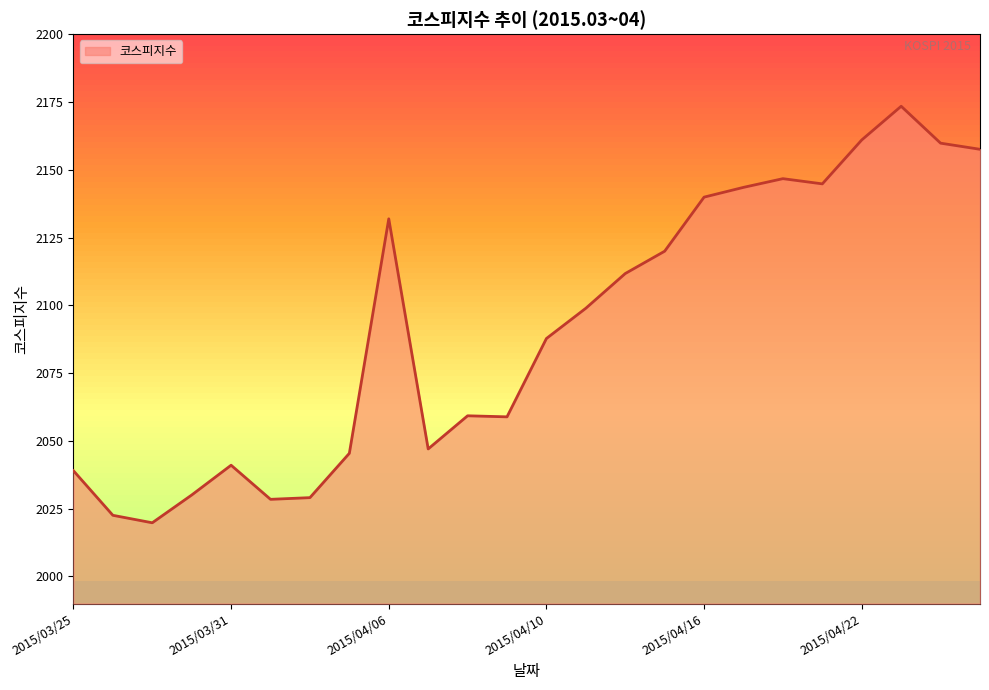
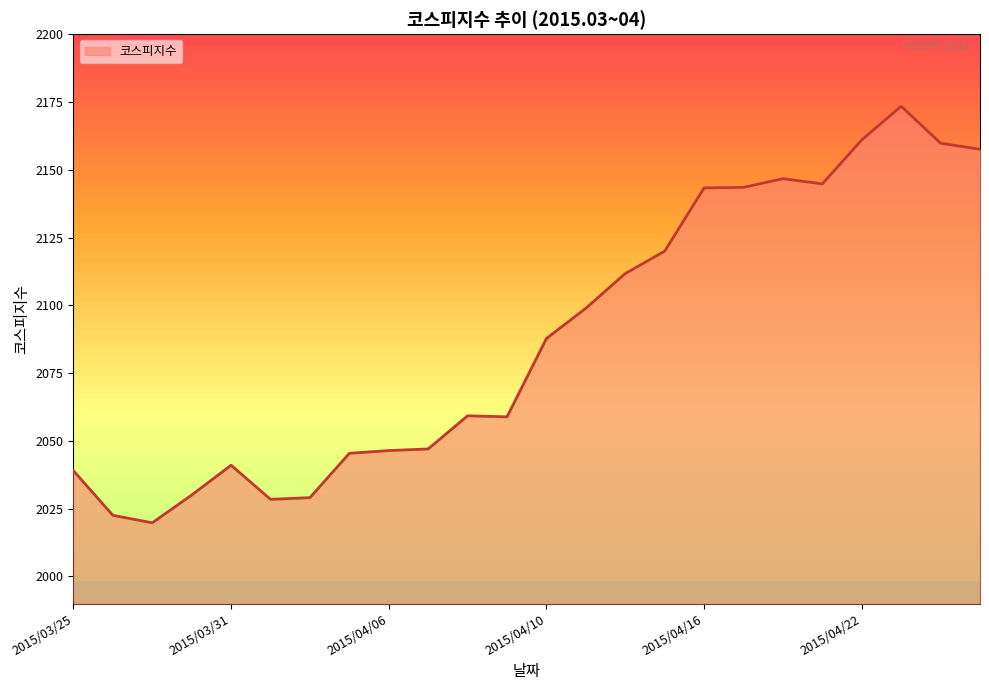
2015/04/06: 2132 -> 2046
2015/04/16: 2140 -> 2143
